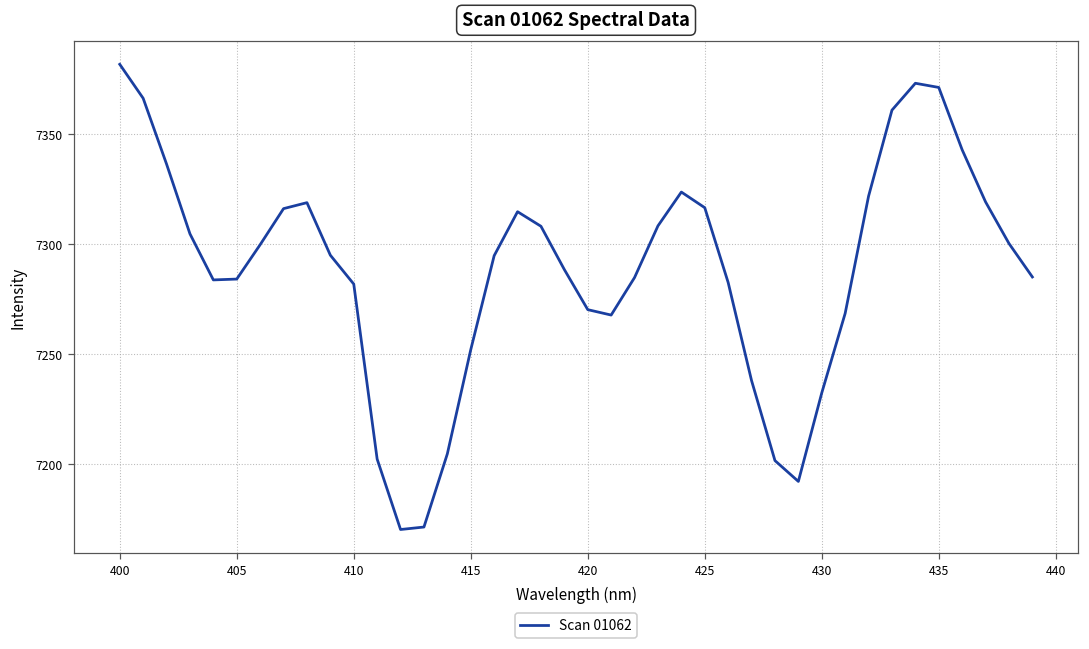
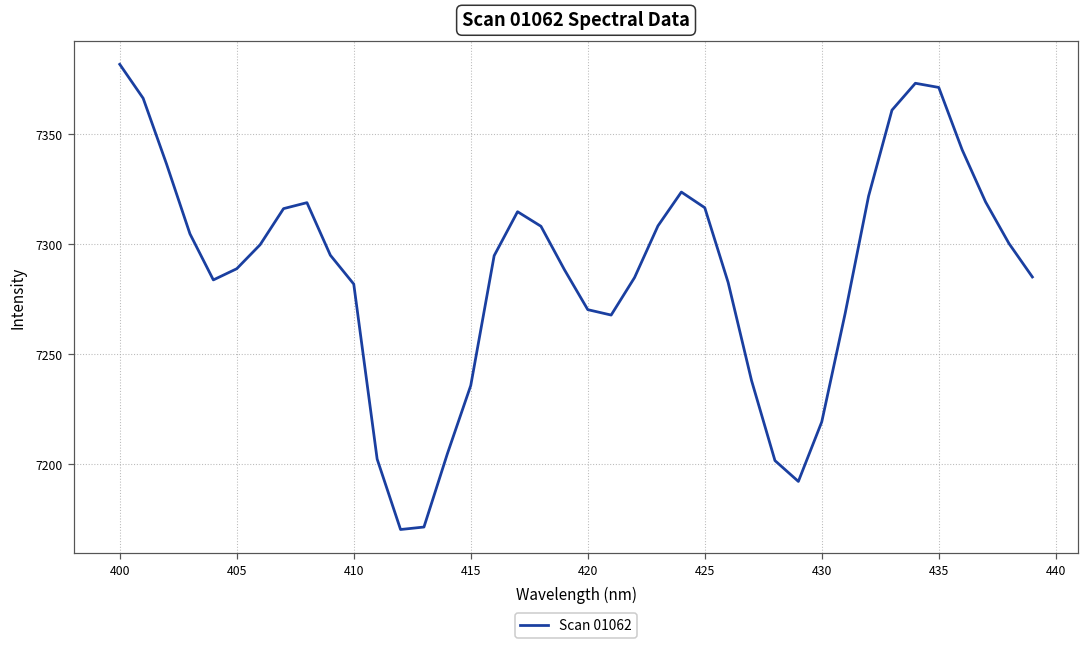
405: 7284 -> 7289
415: 7252 -> 7236
430: 7232 -> 7219
